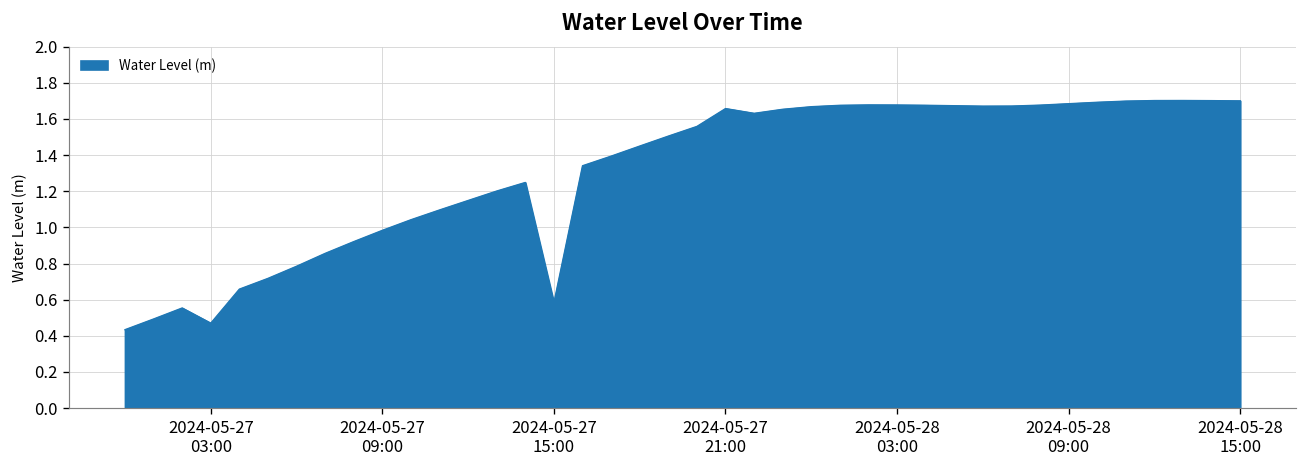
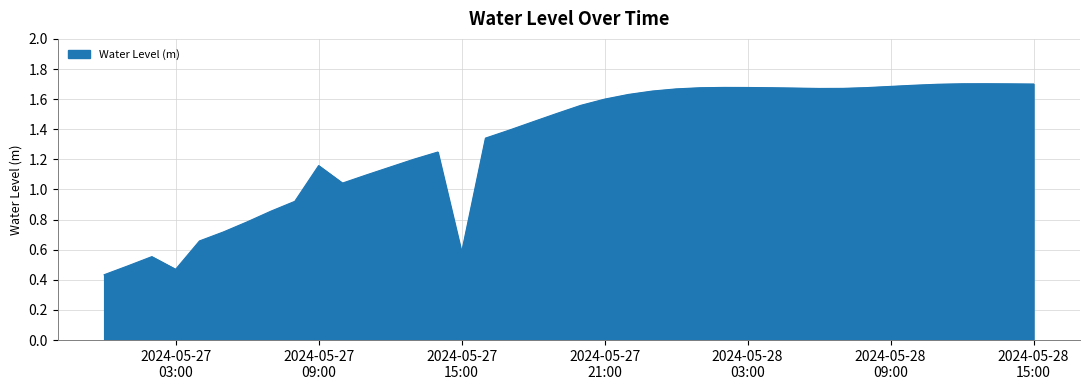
2024-05-27 09:00: 0.98 -> 1.16
2024-05-27 21:00: 1.66 -> 1.60
